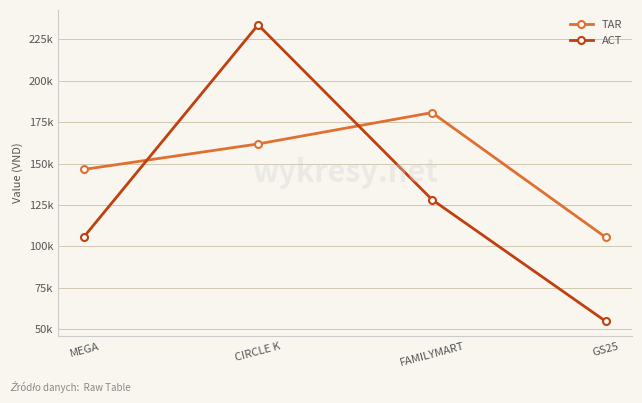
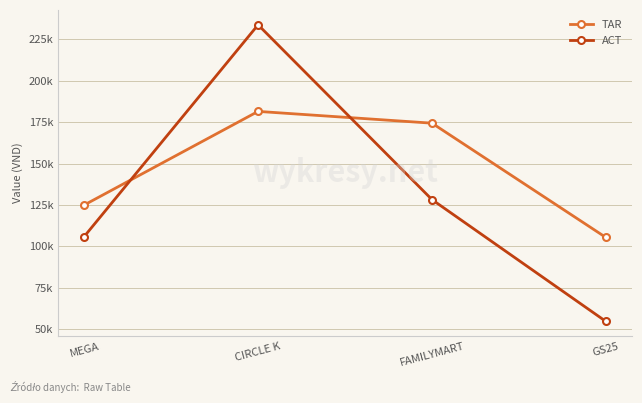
TAR, MEGA: 147000 -> 125000
TAR, CIRCLE K: 162000 -> 182000
TAR, FAMILYMART: 181000 -> 174000
